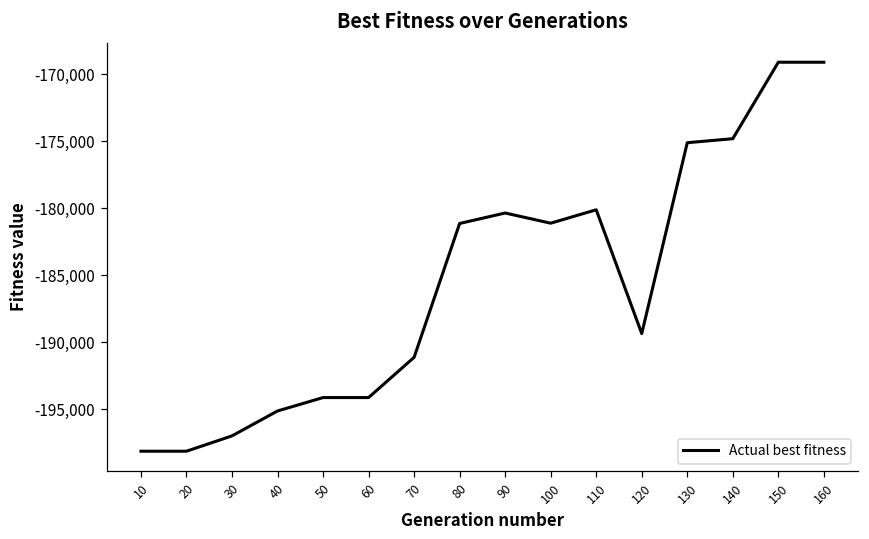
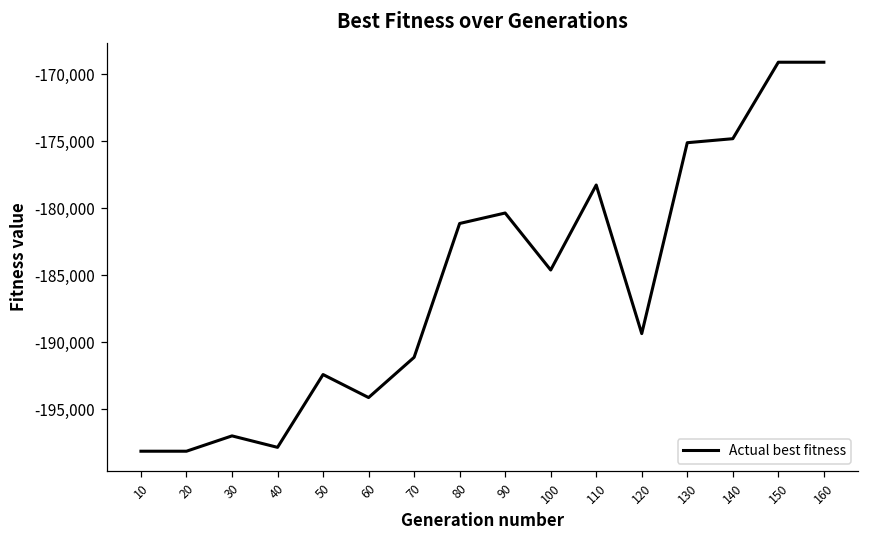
40: -195,100 -> -197,800
50: -194,100 -> -192,400
100: -181,100 -> -184,600
110: -180,100 -> -178,300
